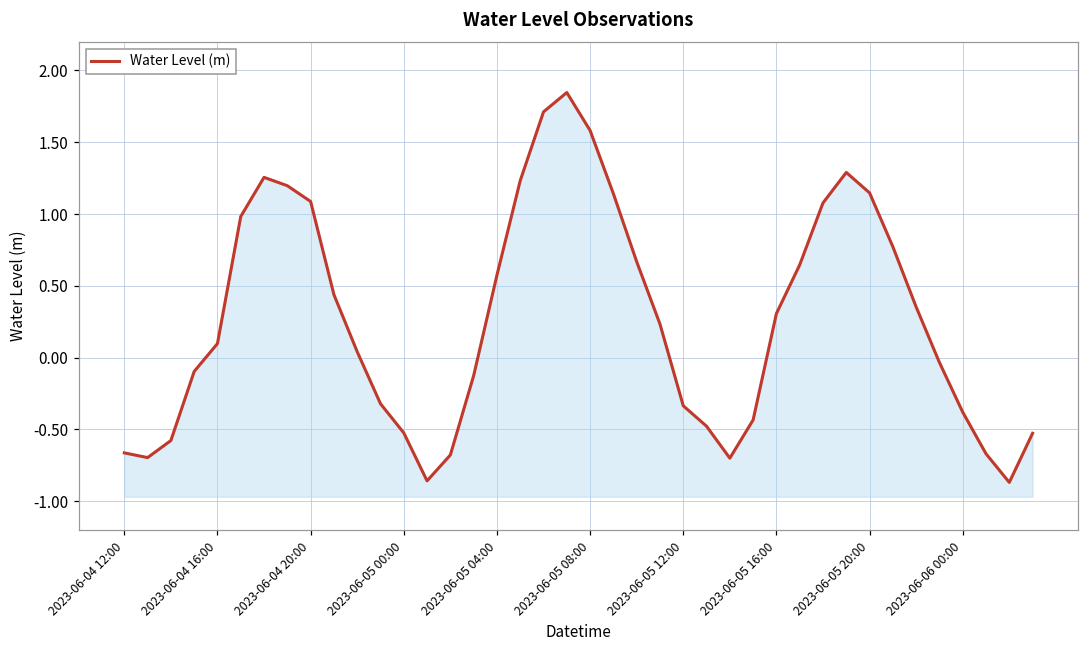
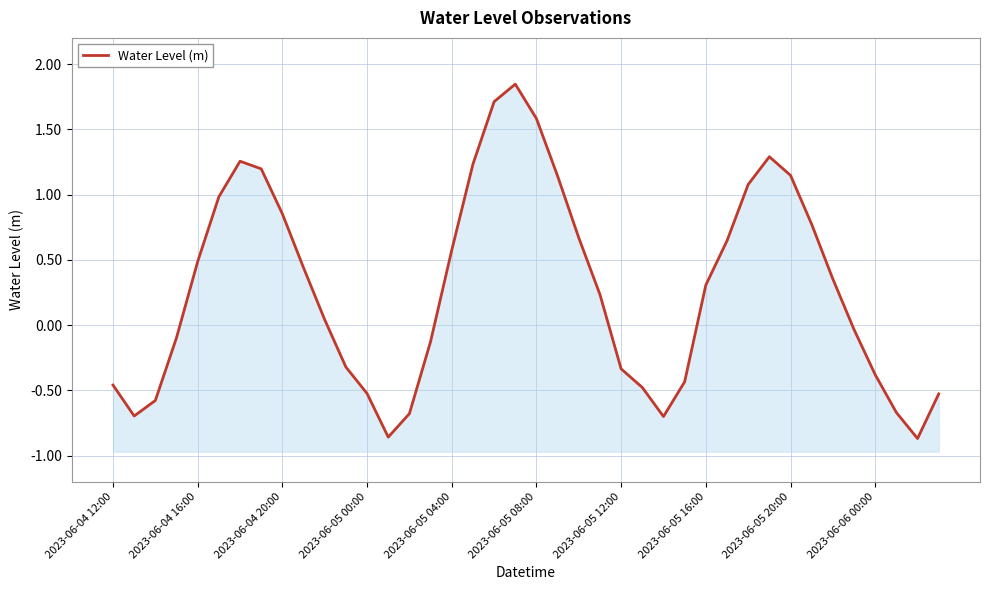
2023-06-04 12:00: -0.66 -> -0.46
2023-06-04 16:00: 0.10 -> 0.49
2023-06-04 20:00: 1.09 -> 0.85
